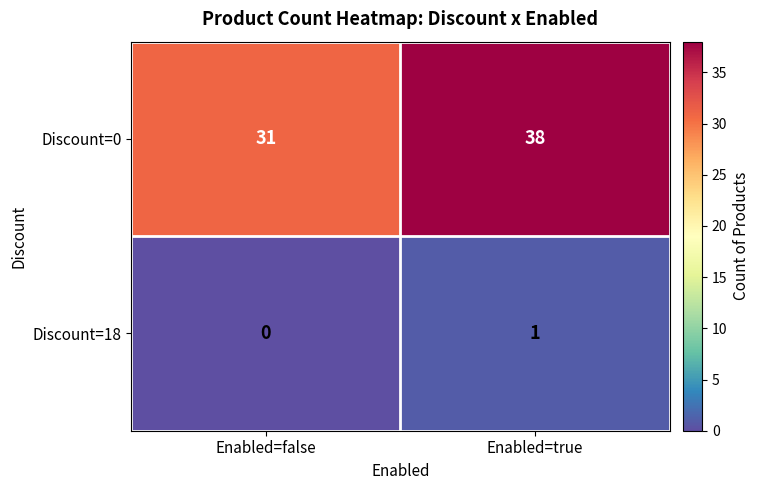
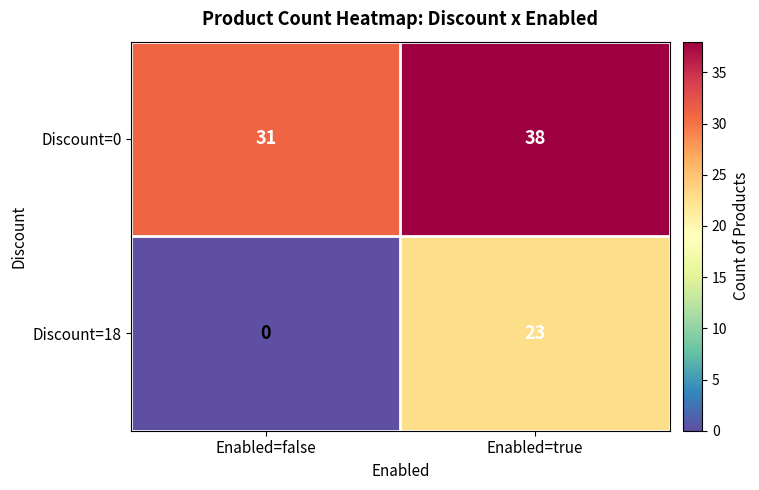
Discount=18, Enabled=true: 1 -> 23
